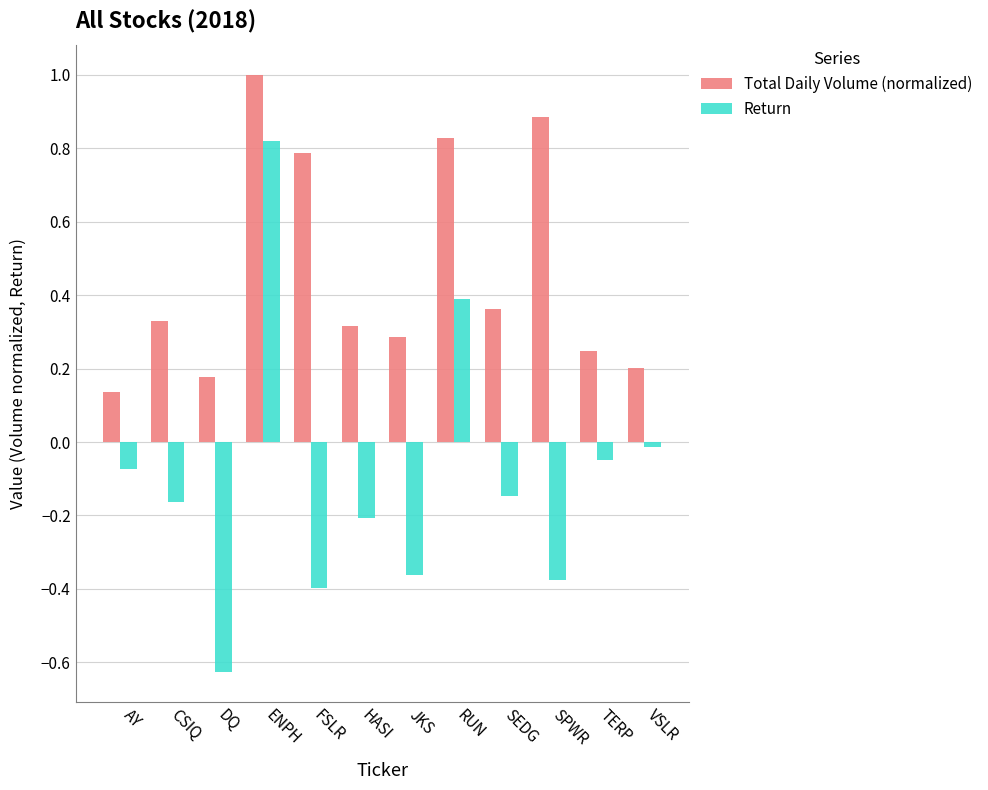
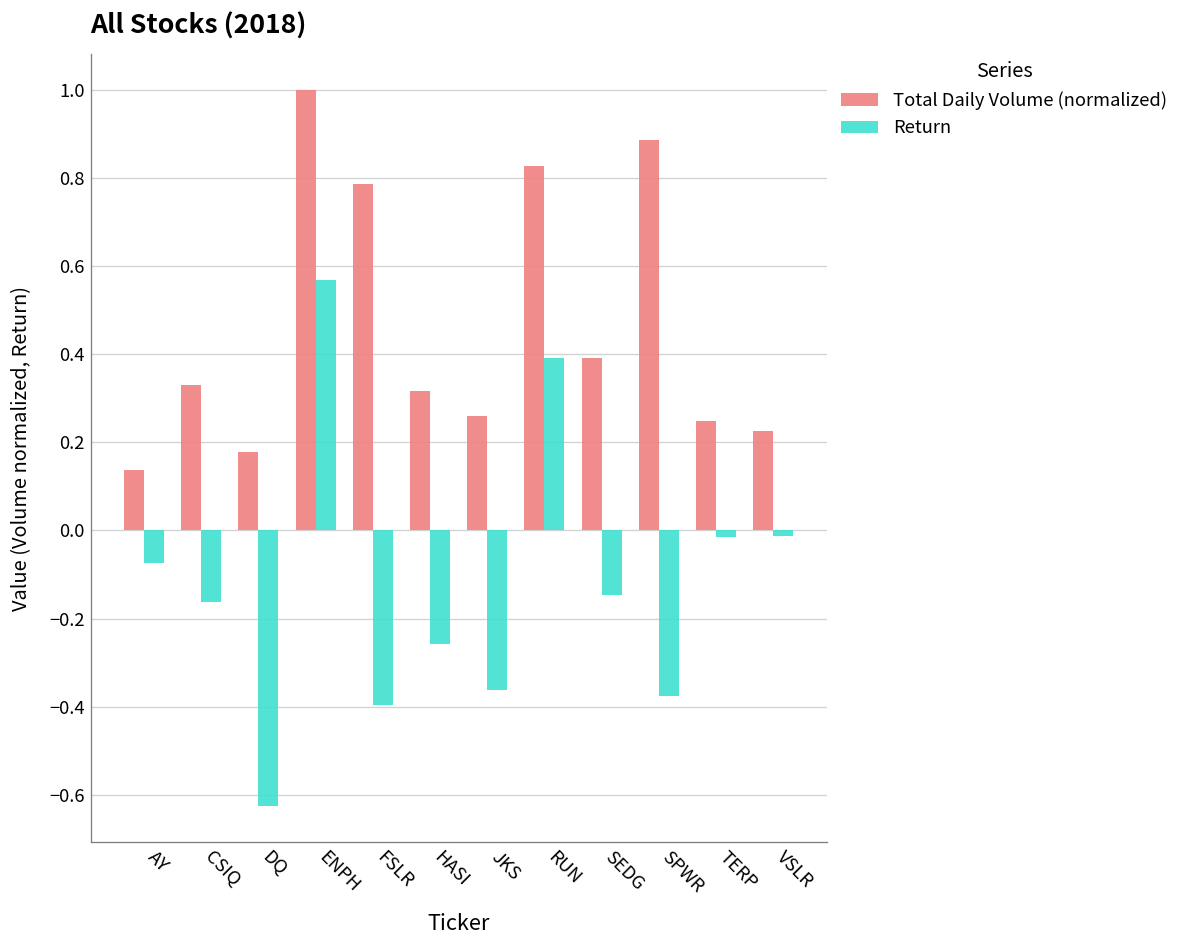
Return, ENPH: 0.82 -> 0.57
Return, HASI: -0.21 -> -0.26
Total Daily Volume (normalized), JKS: 0.29 -> 0.26
Total Daily Volume (normalized), SEDG: 0.36 -> 0.39
Return, TERP: -0.05 -> -0.01
Total Daily Volume (normalized), VSLR: 0.20 -> 0.22
